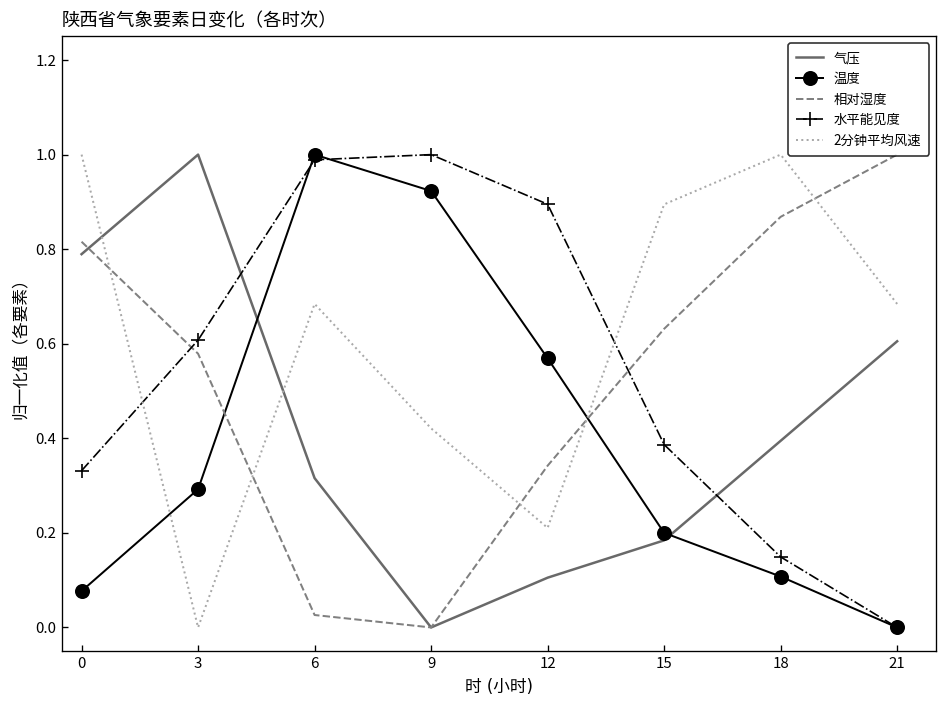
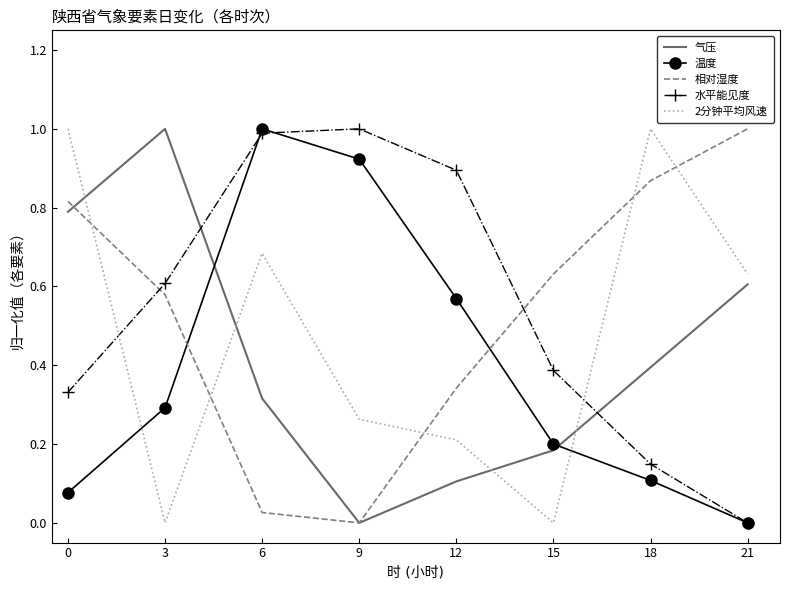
2分钟平均风速, 9: 0.42 -> 0.26
2分钟平均风速, 15: 0.89 -> 0.00
2分钟平均风速, 21: 0.68 -> 0.63
